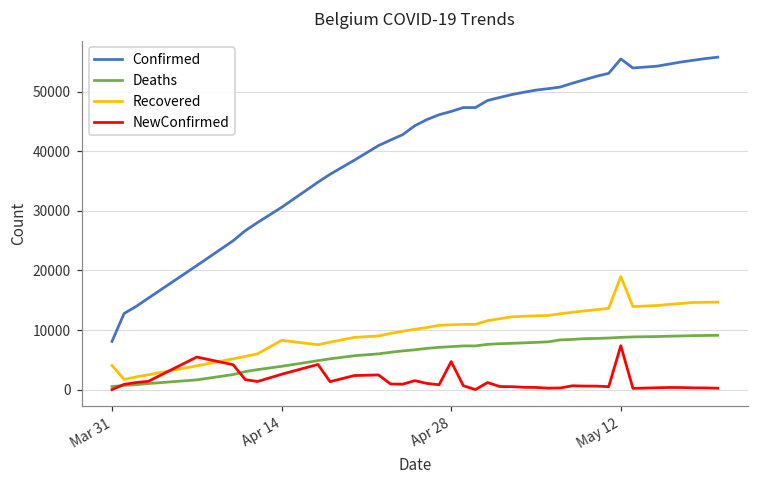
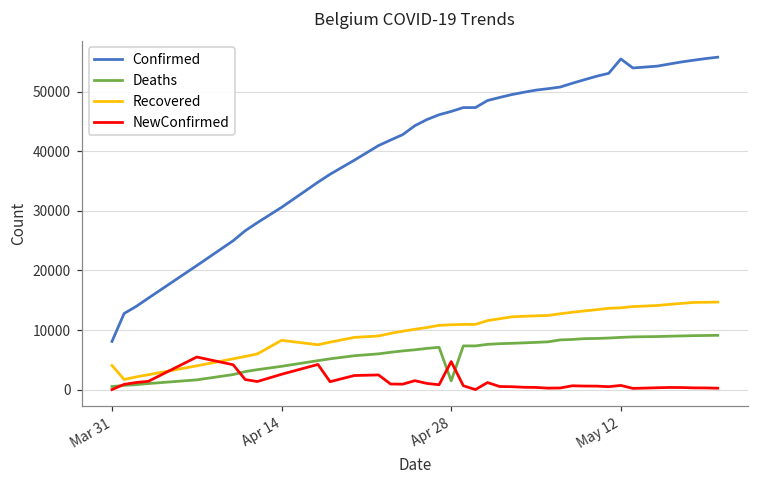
Deaths, Apr 28: 7000 -> 1000
Recovered, May 12: 19000 -> 14000
NewConfirmed, May 12: 7000 -> 1000
